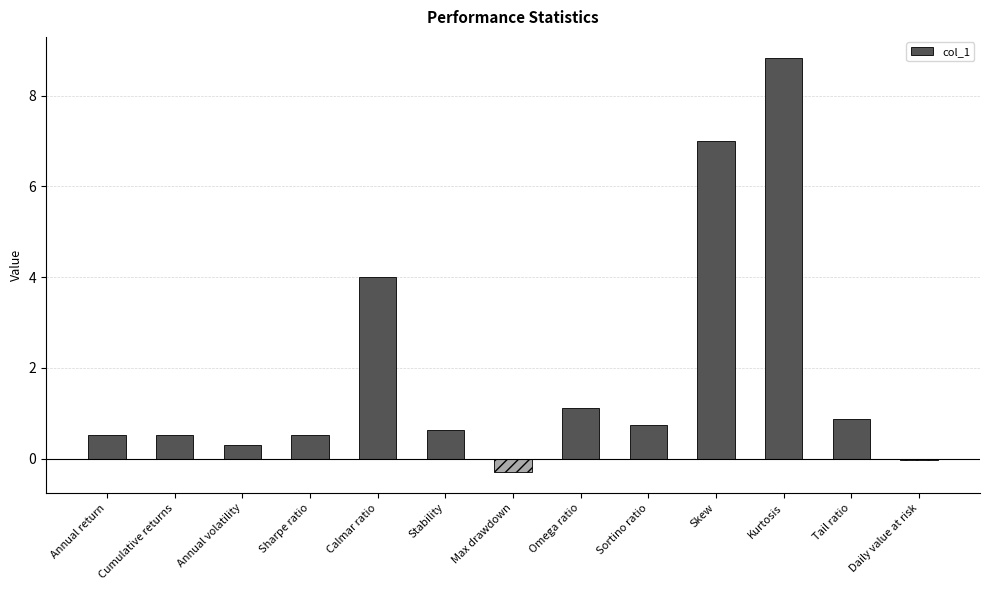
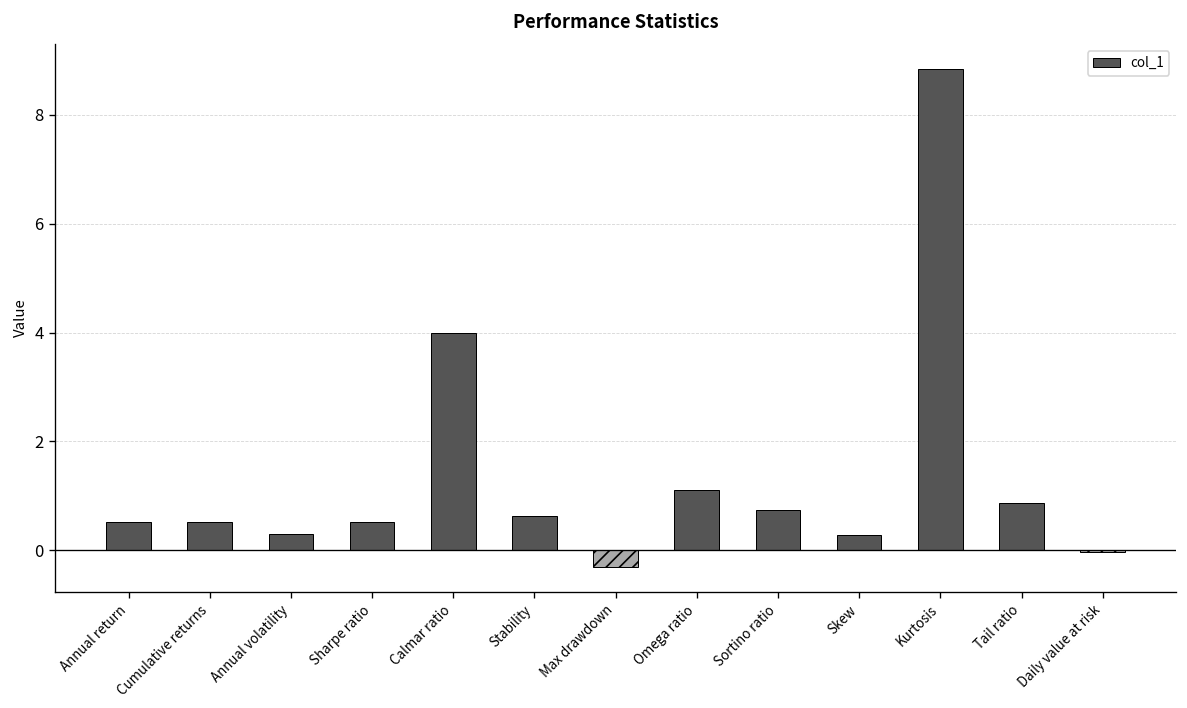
Skew: 7.0 -> 0.3
